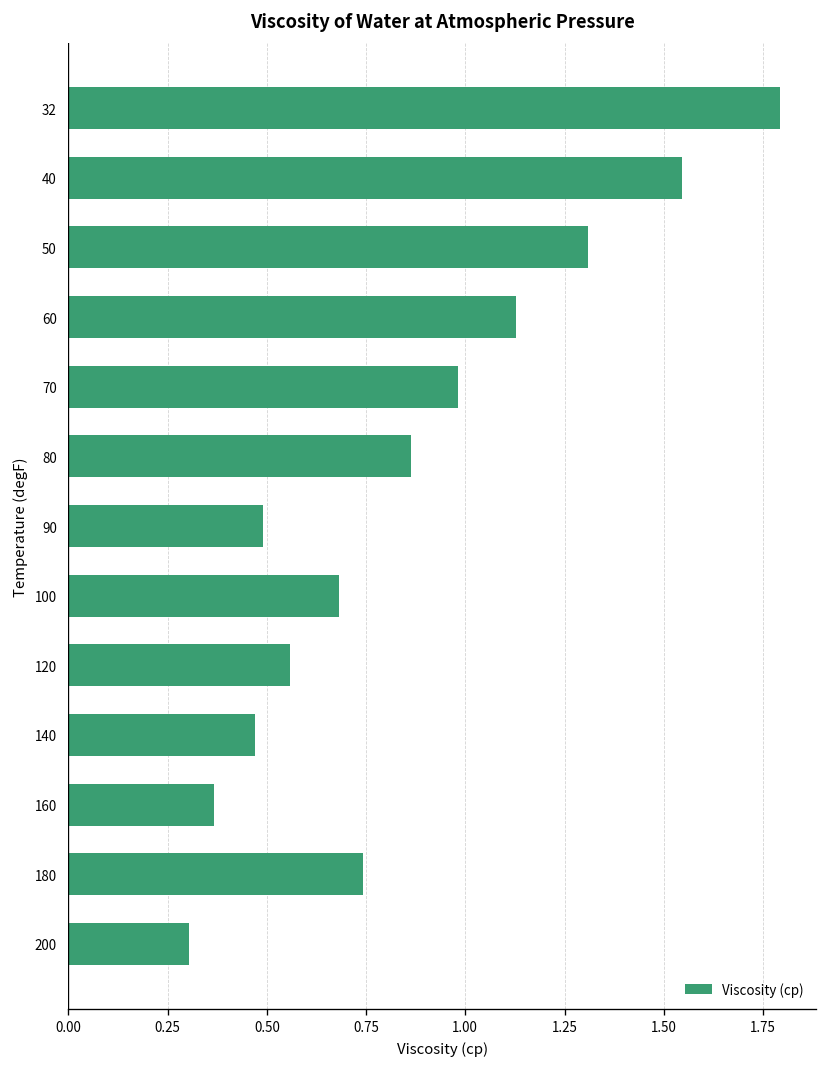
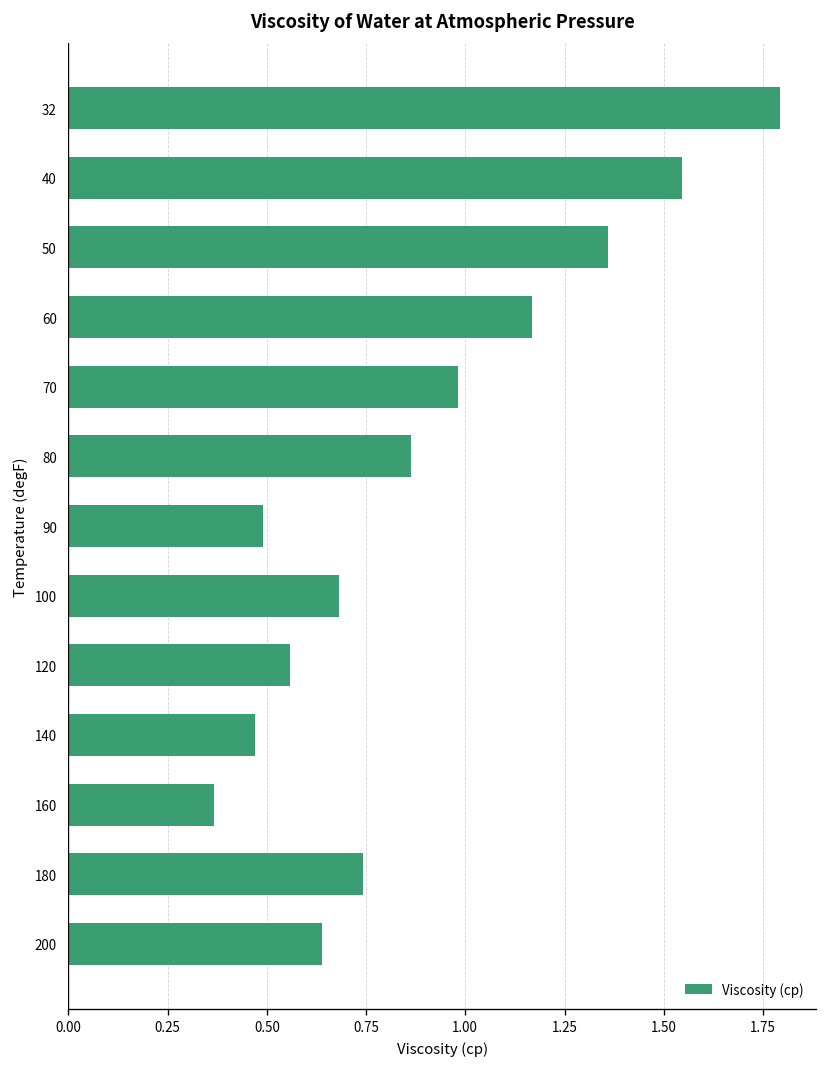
50: 1.31 -> 1.36
60: 1.13 -> 1.17
200: 0.31 -> 0.64
